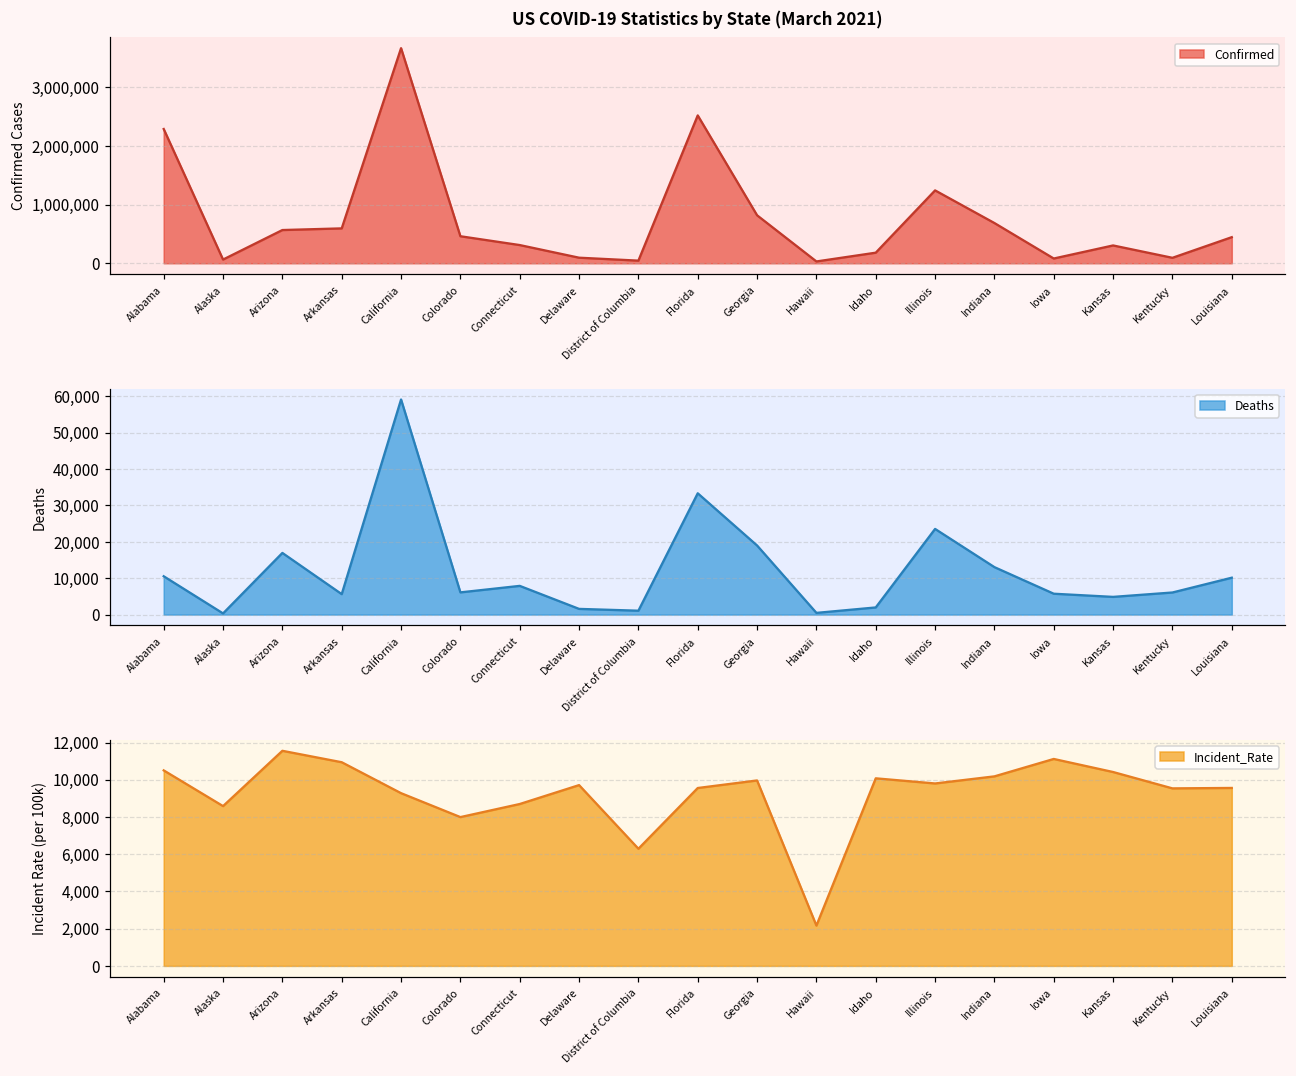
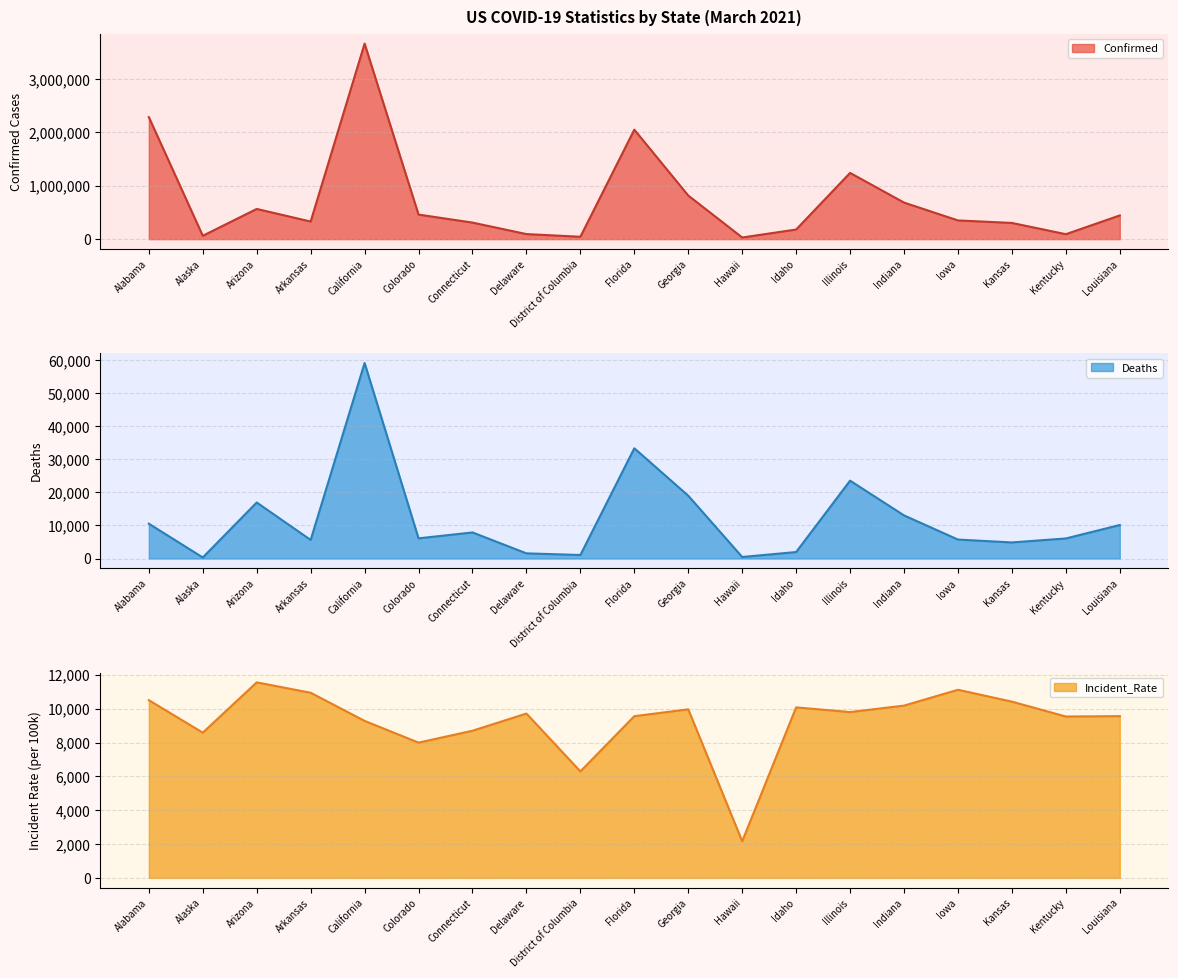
US COVID-19 Statistics by State (March 2021), Arkansas: 600,000 -> 300,000
US COVID-19 Statistics by State (March 2021), Florida: 2,500,000 -> 2,100,000
US COVID-19 Statistics by State (March 2021), Iowa: 100,000 -> 400,000
